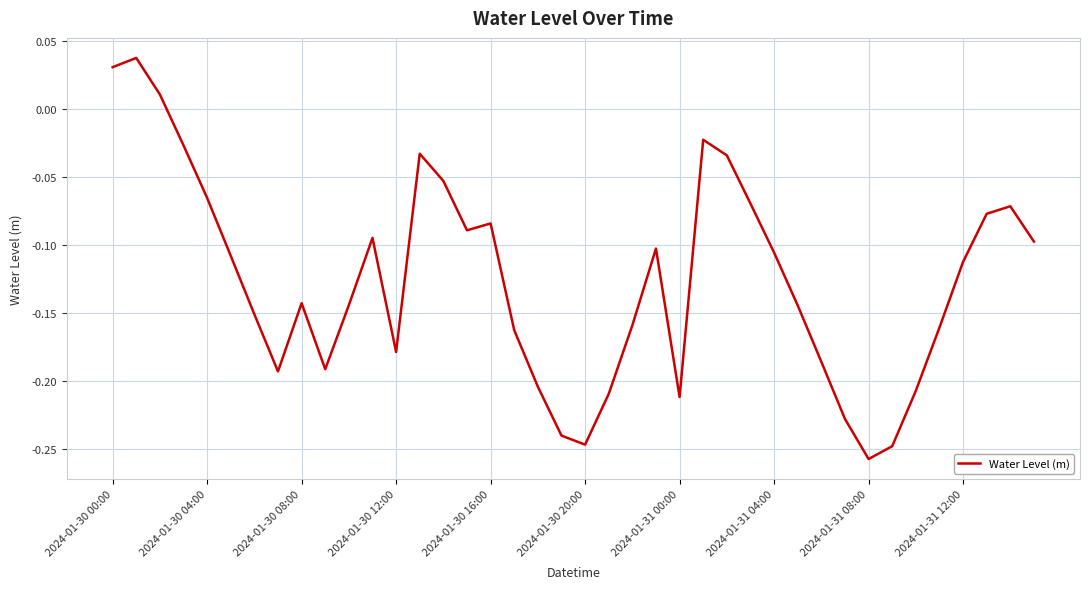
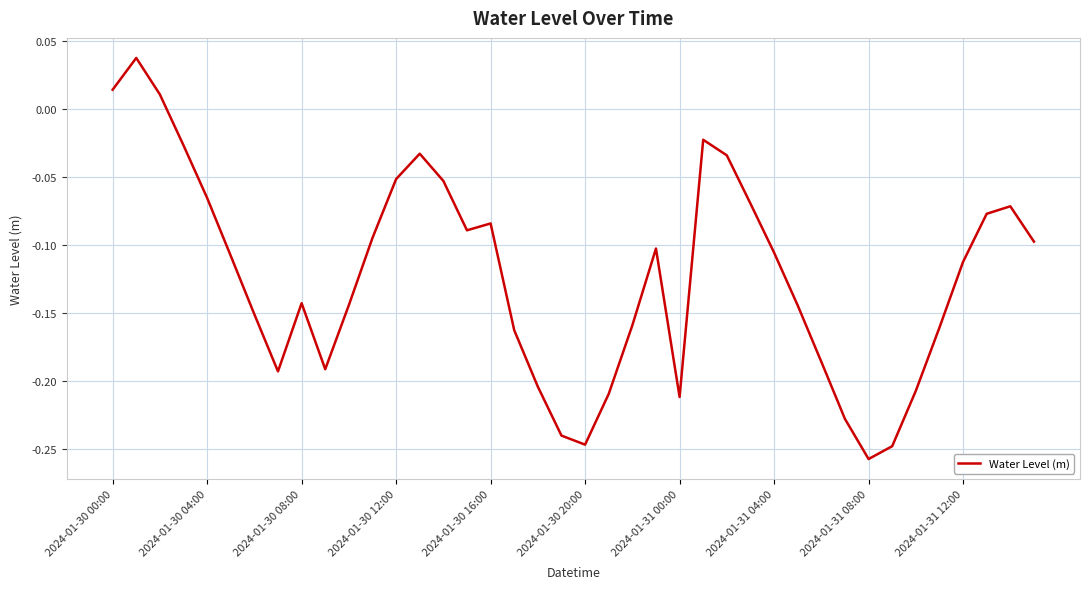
2024-01-30 00:00: 0.030 -> 0.014
2024-01-30 12:00: -0.179 -> -0.052
